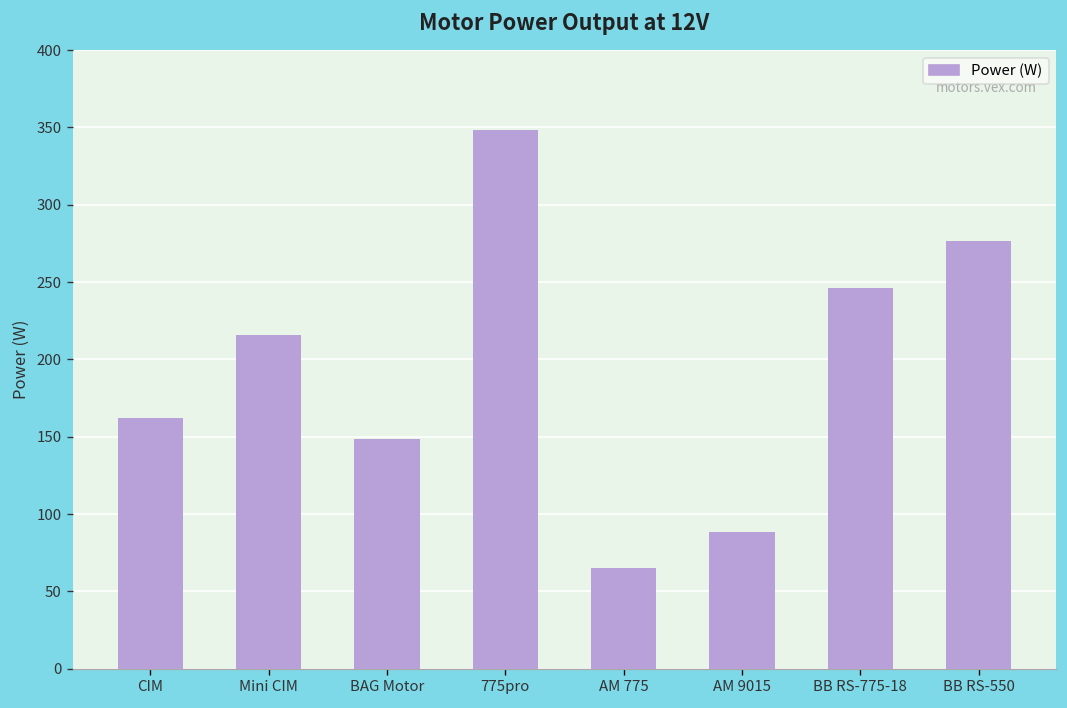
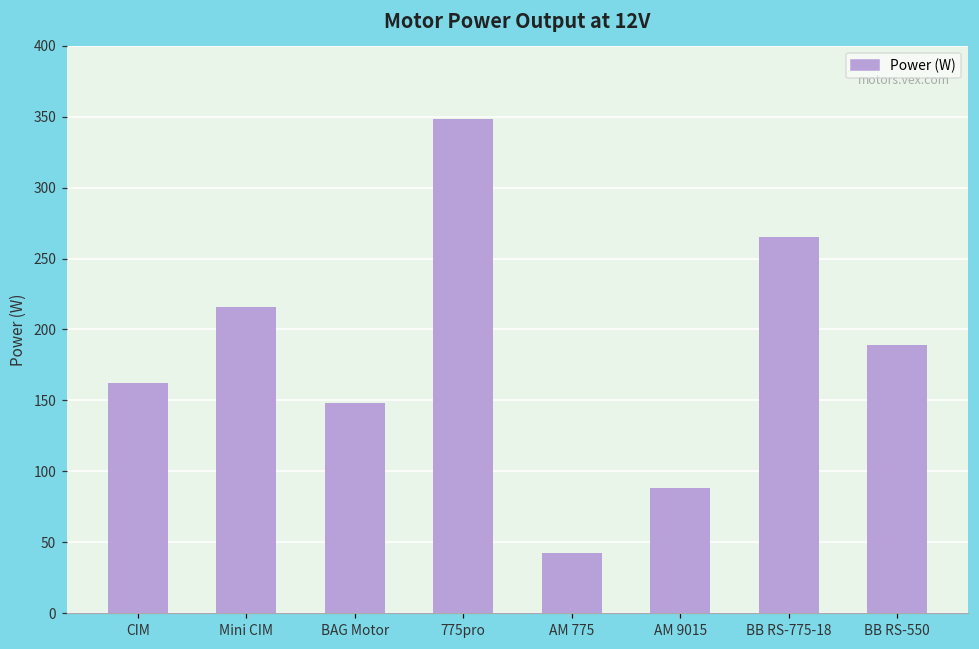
AM 775: 65 -> 43
BB RS-775-18: 246 -> 265
BB RS-550: 277 -> 189
